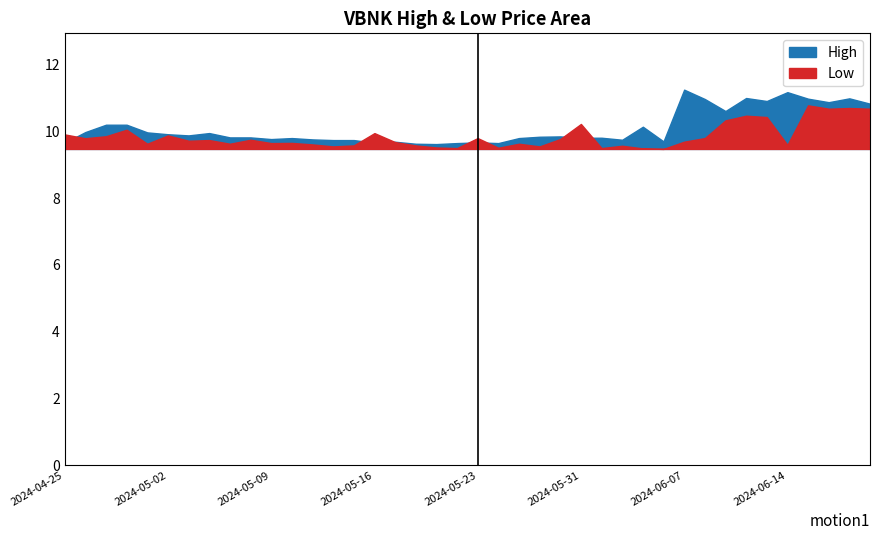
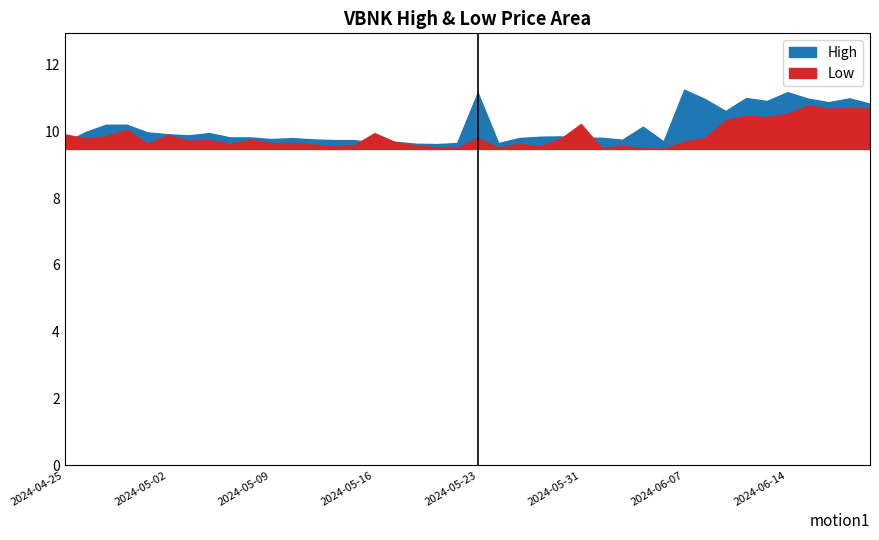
High, 2024-05-23: 9.7 -> 11.2
Low, 2024-06-14: 9.6 -> 10.5
